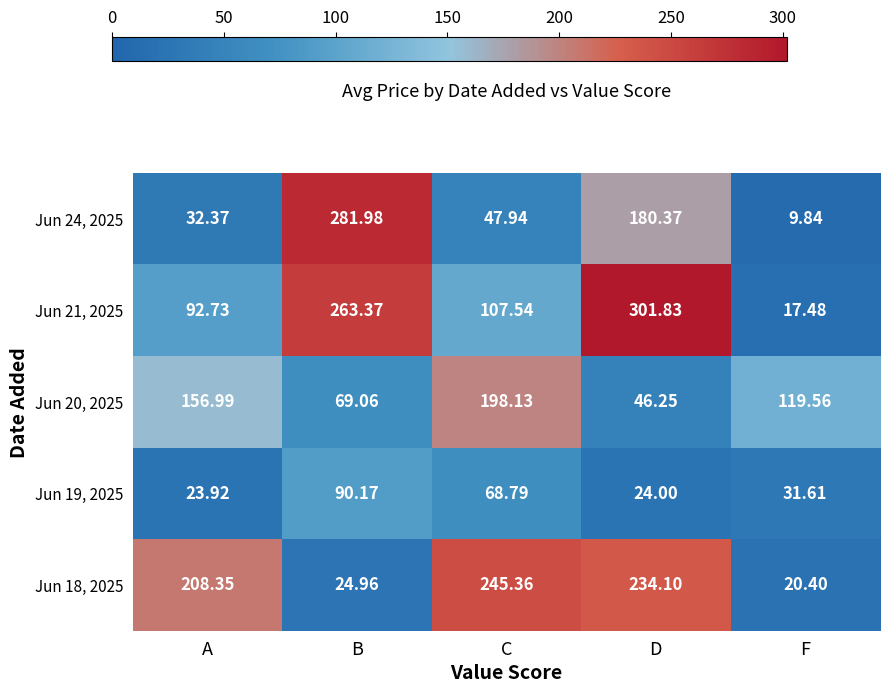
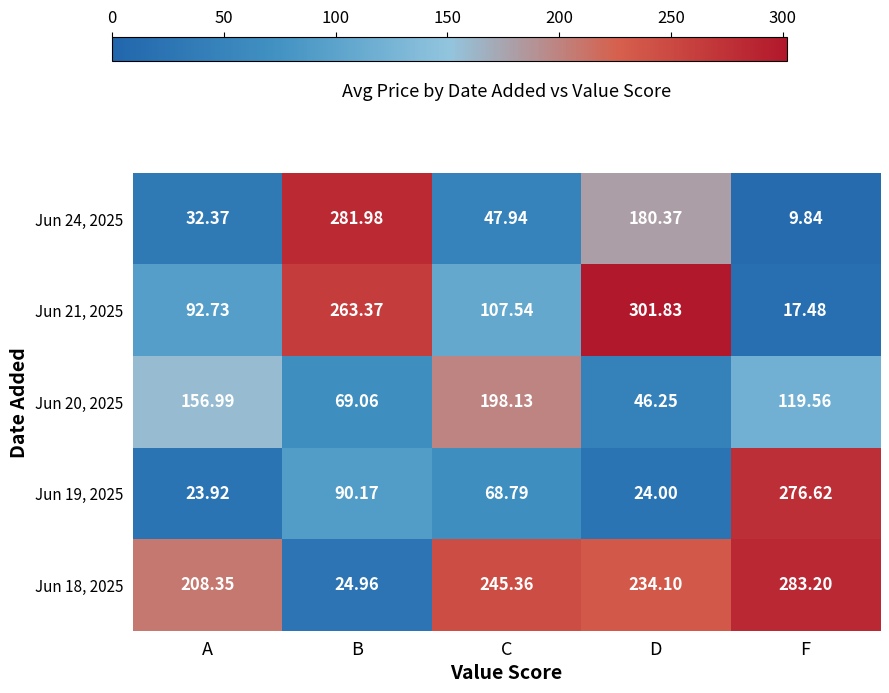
Jun 19, 2025, F: 31.61 -> 276.62
Jun 18, 2025, F: 20.40 -> 283.20
